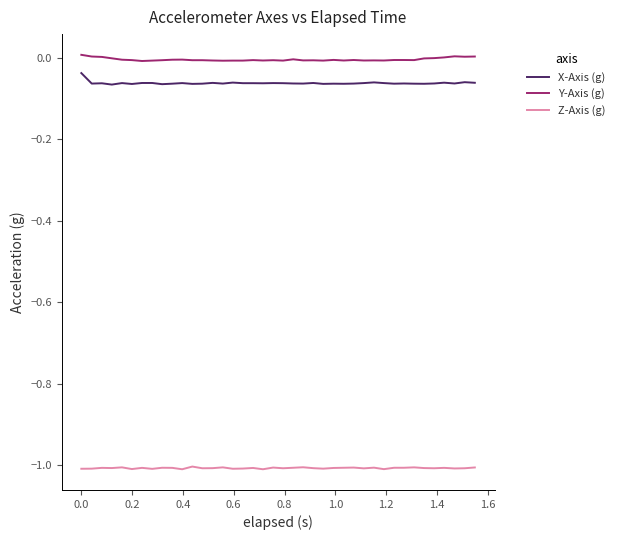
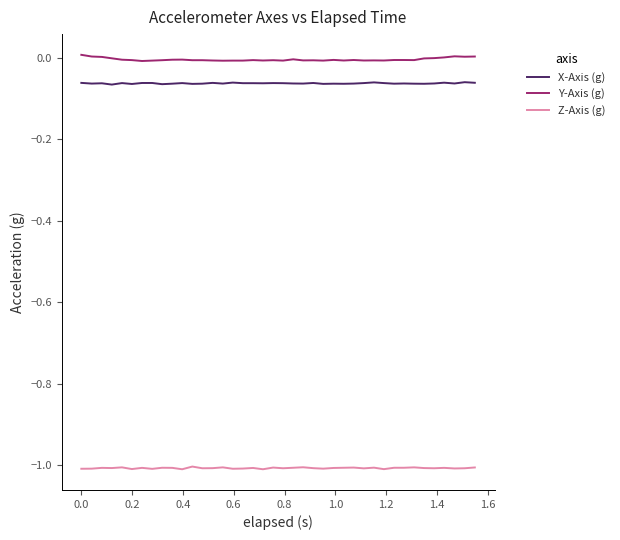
X-Axis (g), 0.0: -0.04 -> -0.06
